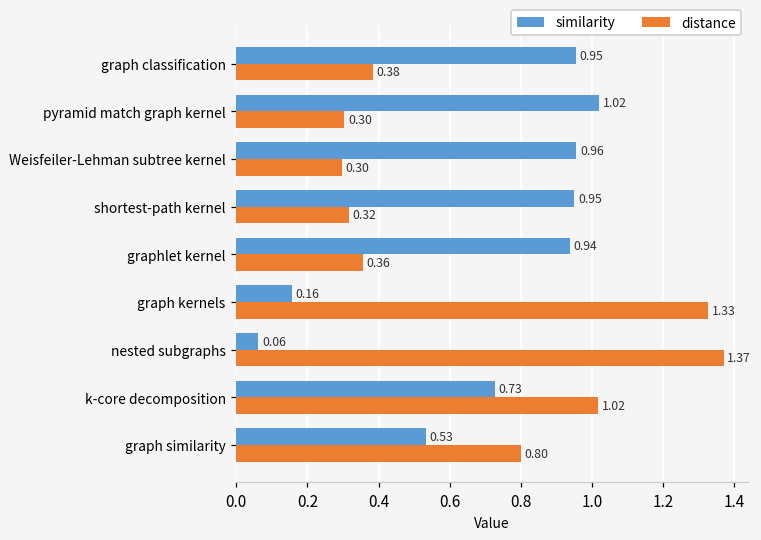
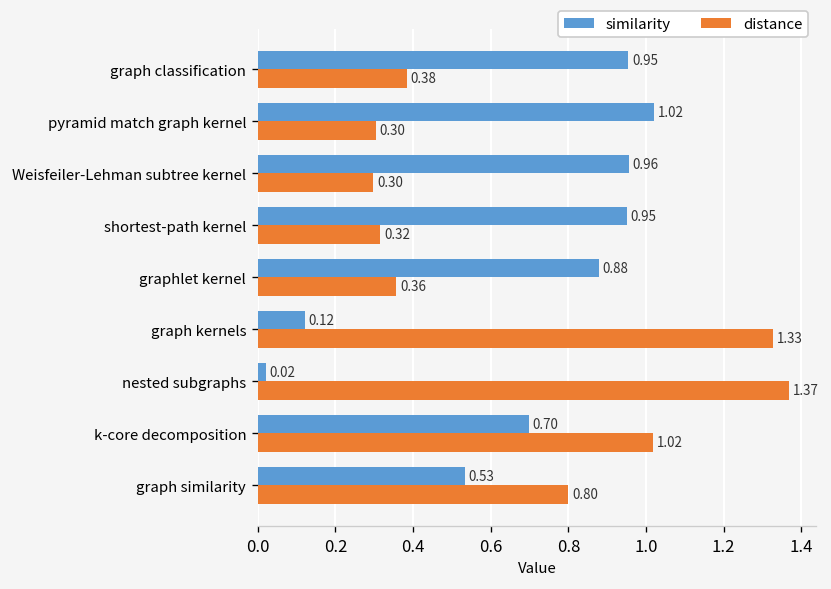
similarity, graphlet kernel: 0.94 -> 0.88
similarity, graph kernels: 0.16 -> 0.12
similarity, nested subgraphs: 0.06 -> 0.02
similarity, k-core decomposition: 0.73 -> 0.70
